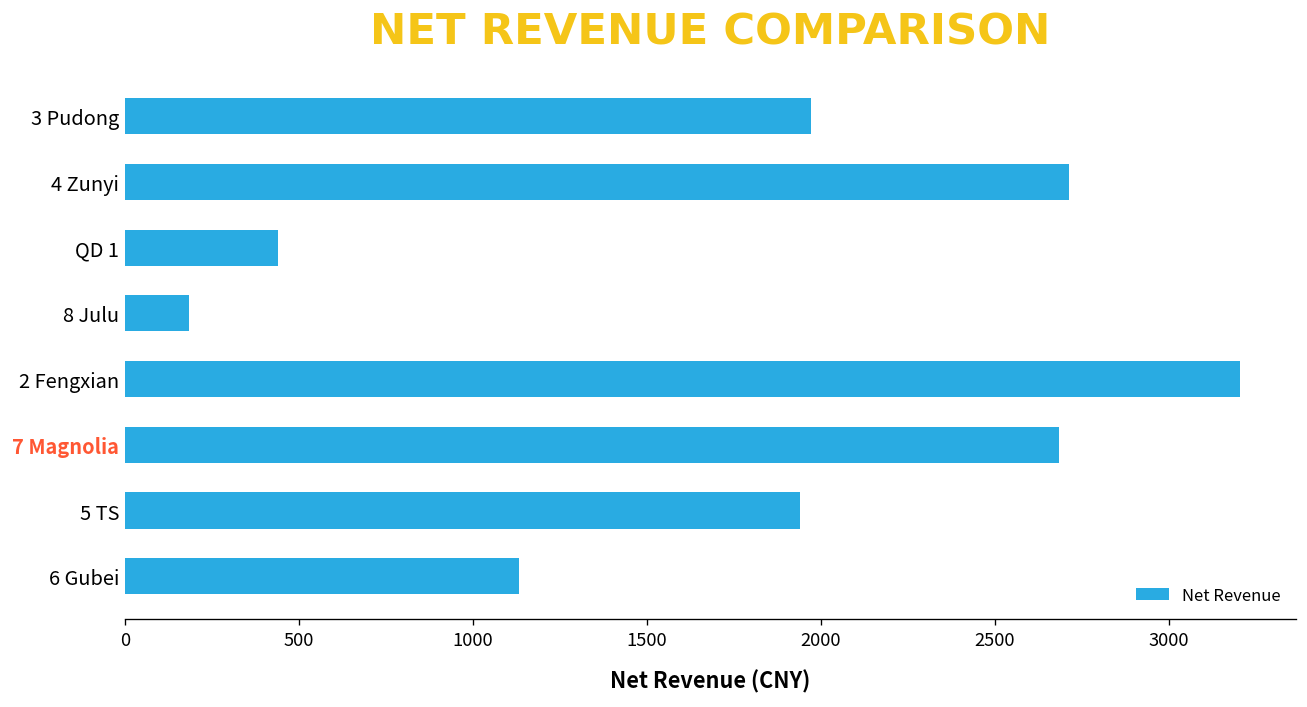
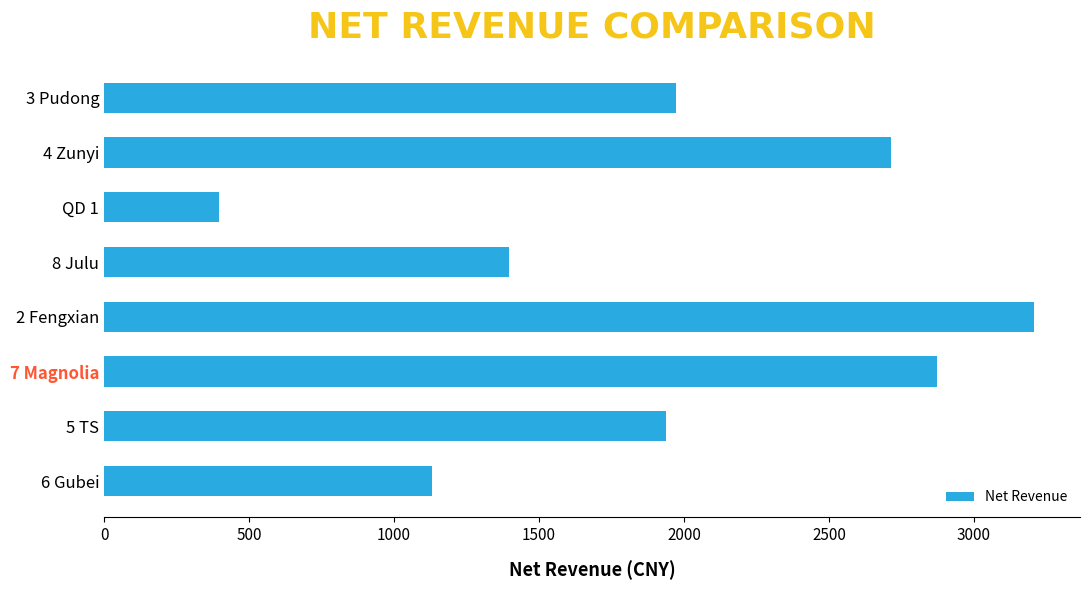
QD 1: 440 -> 400
8 Julu: 180 -> 1400
7 Magnolia: 2690 -> 2870
